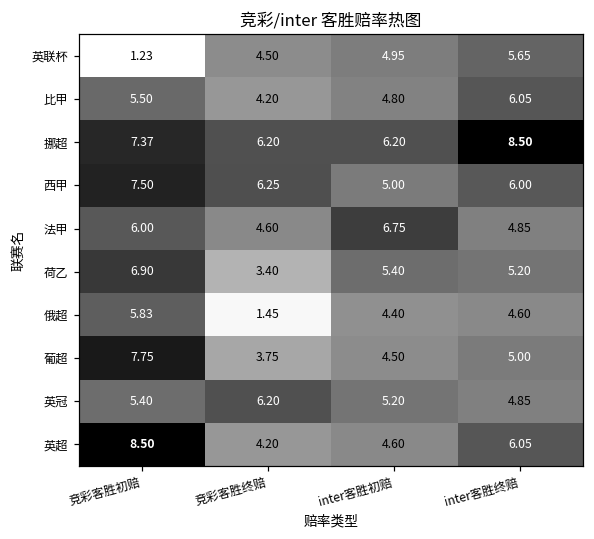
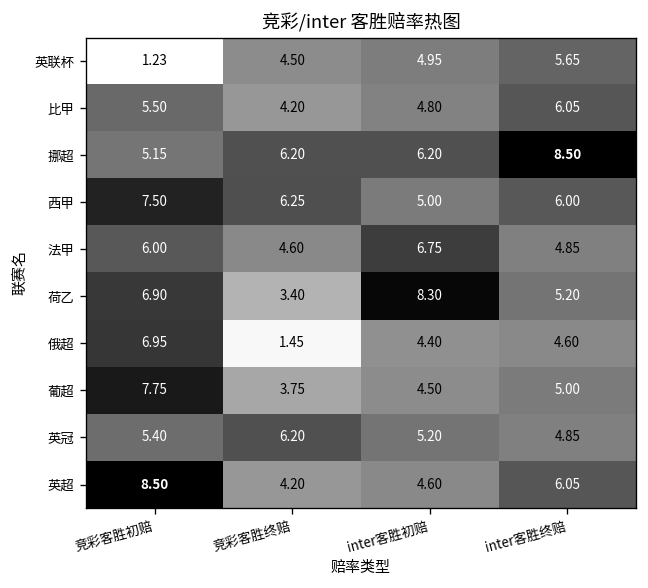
挪超, 竞彩客胜初赔: 7.37 -> 5.15
荷乙, inter客胜初赔: 5.40 -> 8.30
俄超, 竞彩客胜初赔: 5.83 -> 6.95
